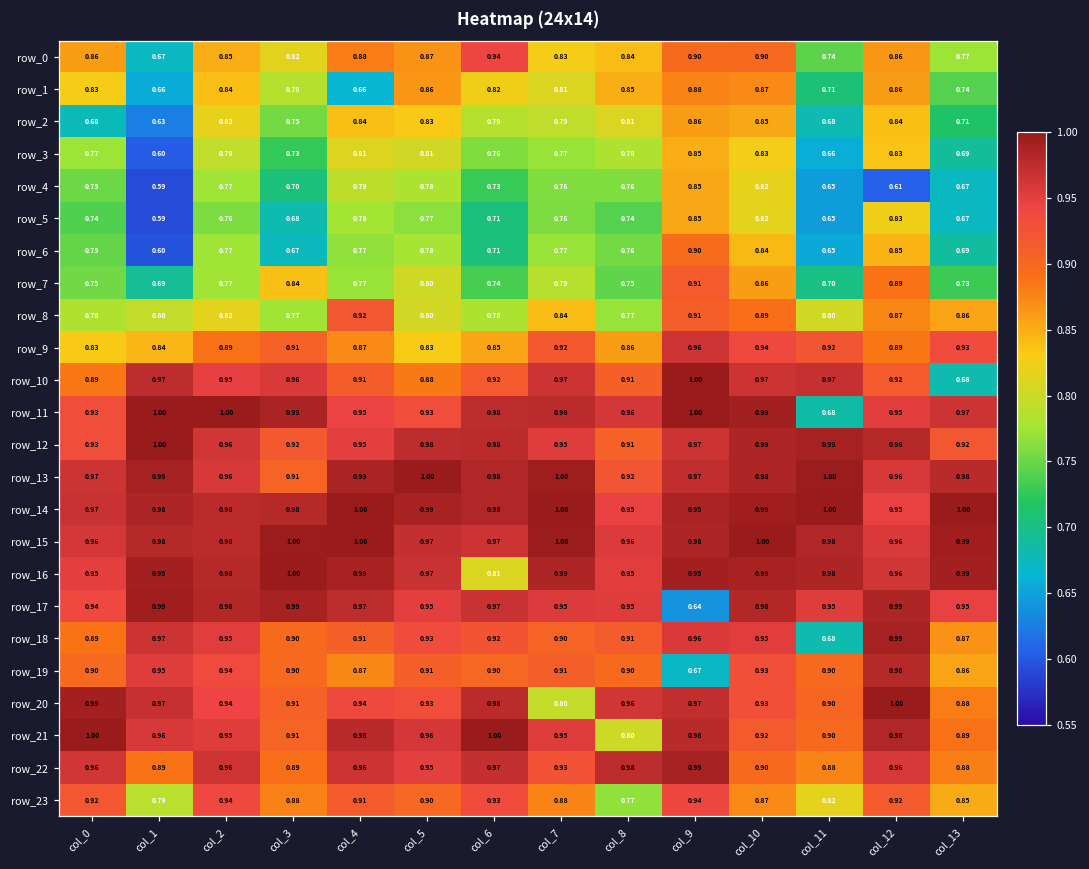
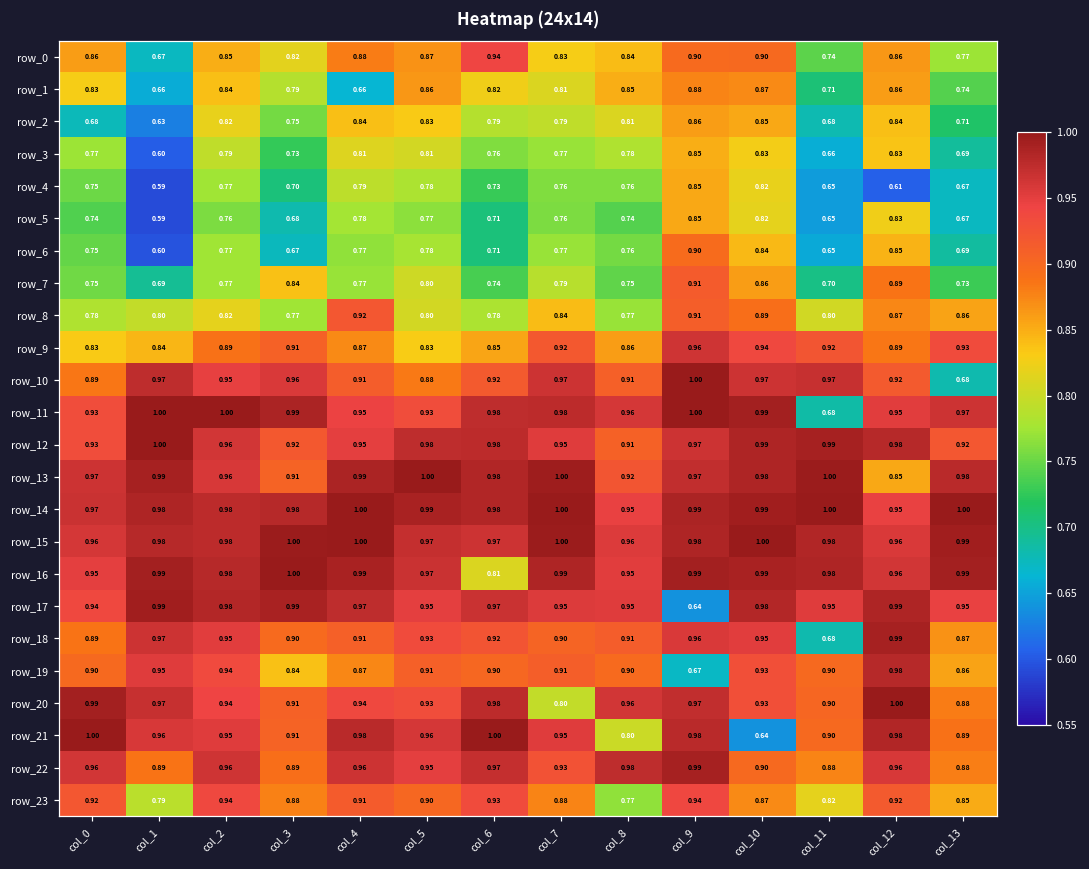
row_13, col_12: 0.96 -> 0.85
row_19, col_3: 0.90 -> 0.84
row_21, col_10: 0.92 -> 0.64
